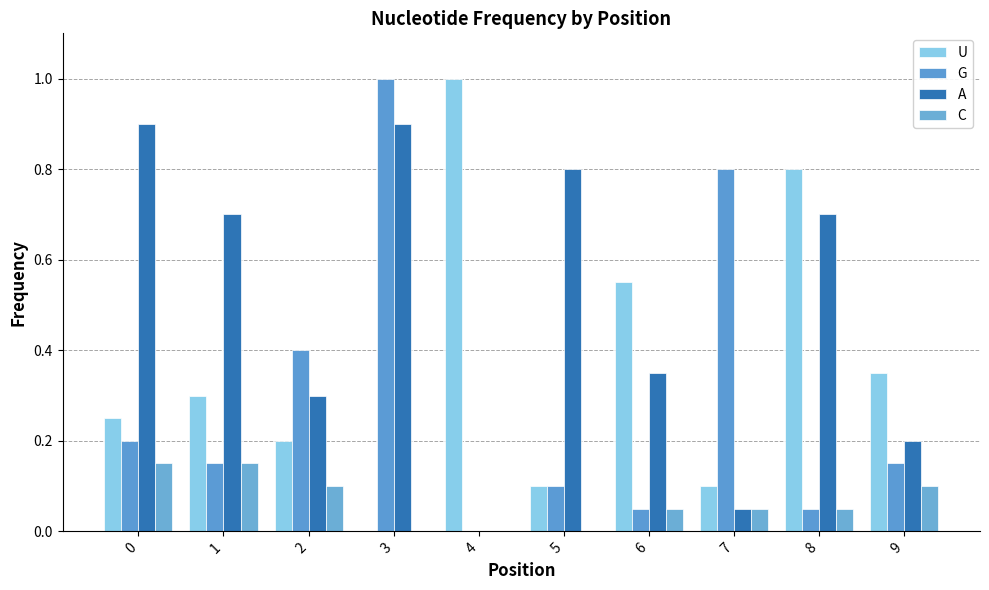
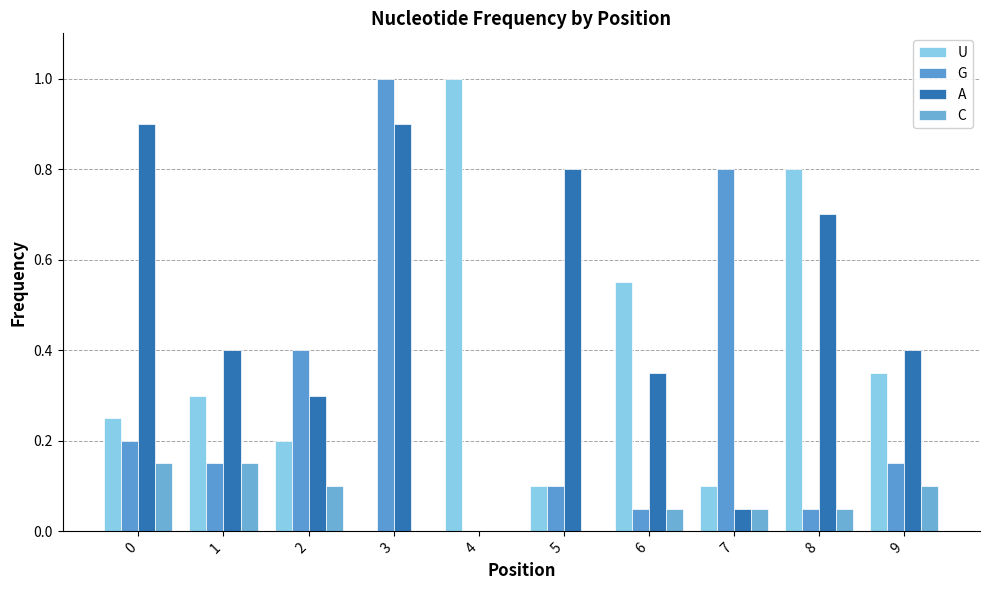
A, 1: 0.7 -> 0.4
A, 9: 0.2 -> 0.4
